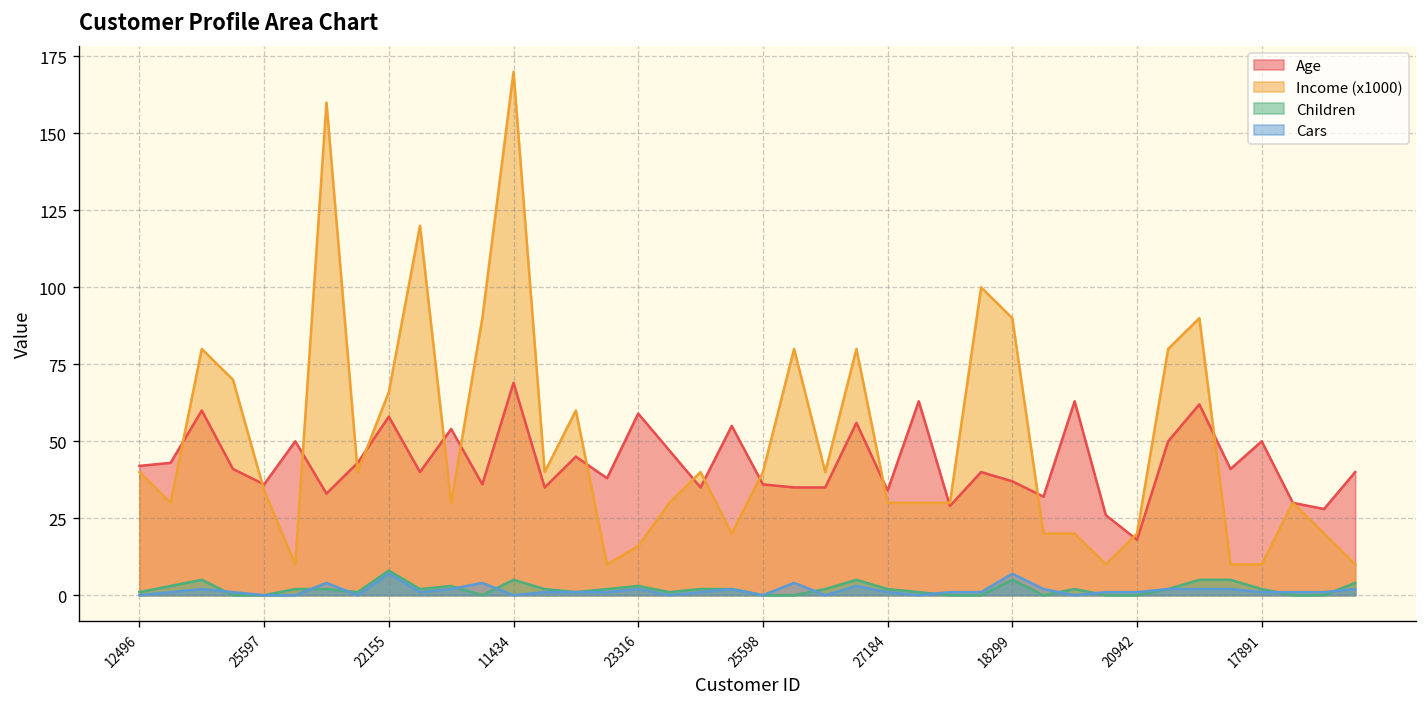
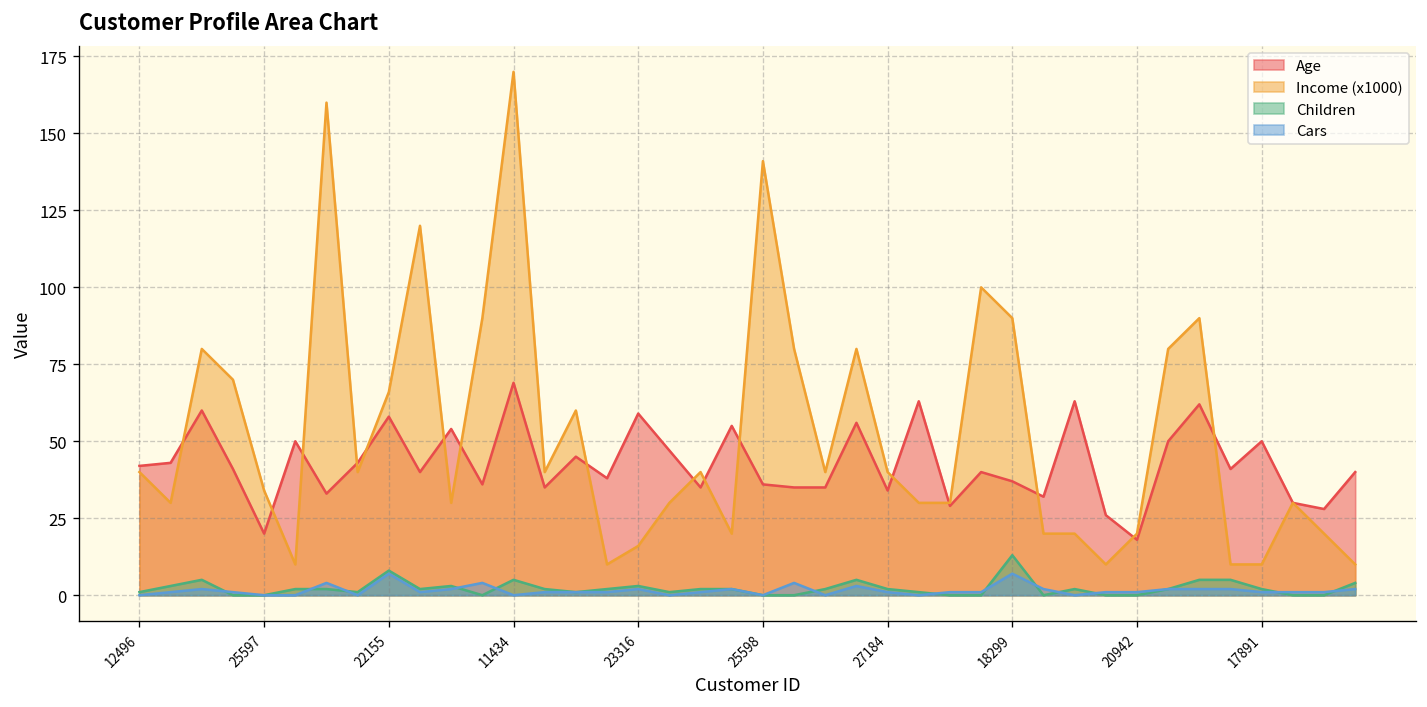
Age, 25597: 36 -> 20
Income (x1000), 25598: 40 -> 141
Income (x1000), 27184: 30 -> 40
Children, 18299: 5 -> 13
